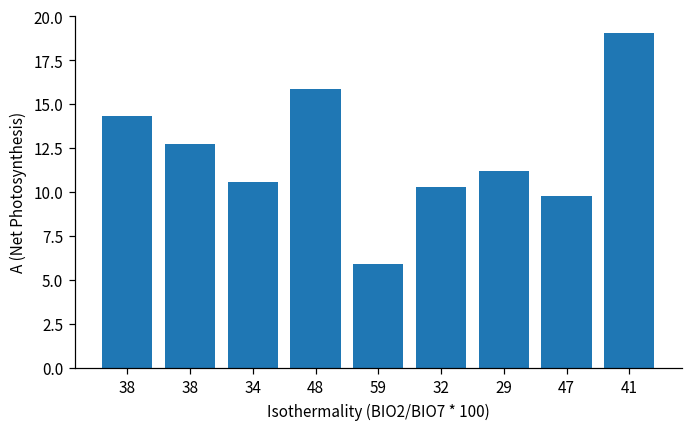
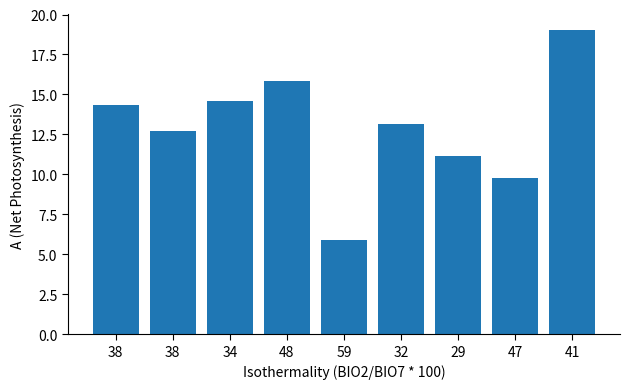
34: 10.6 -> 14.6
32: 10.3 -> 13.1
